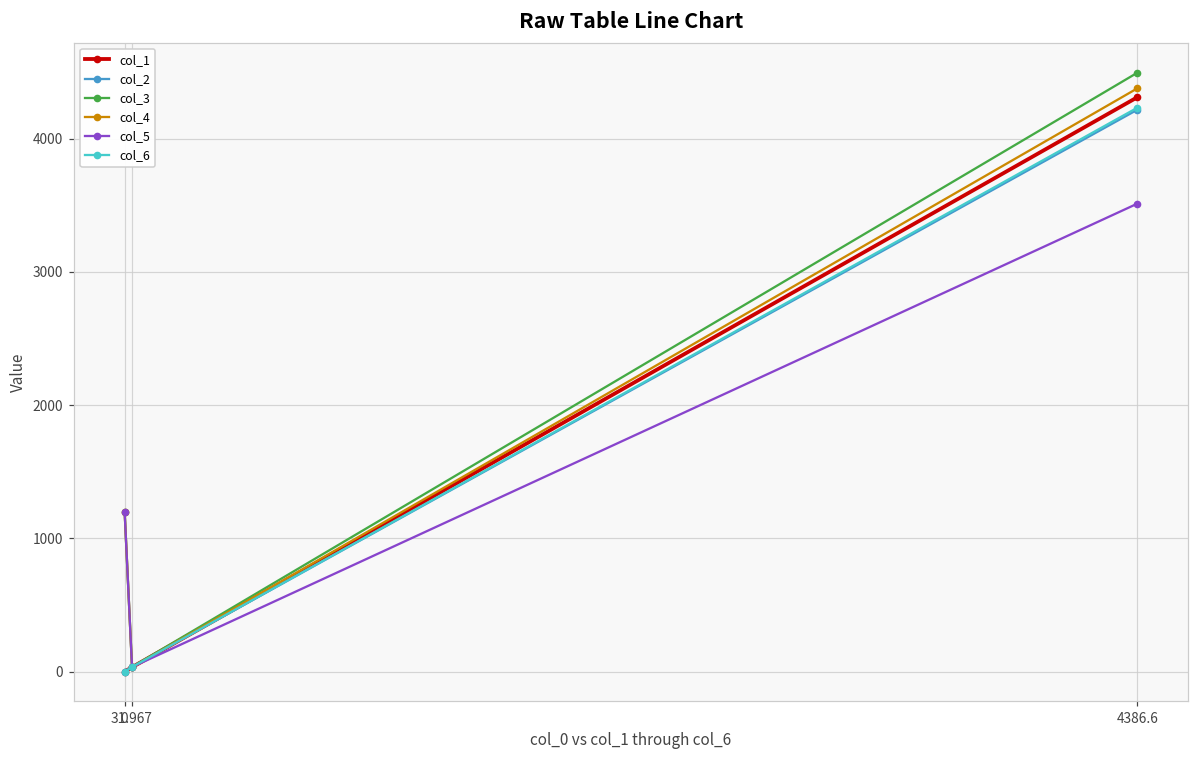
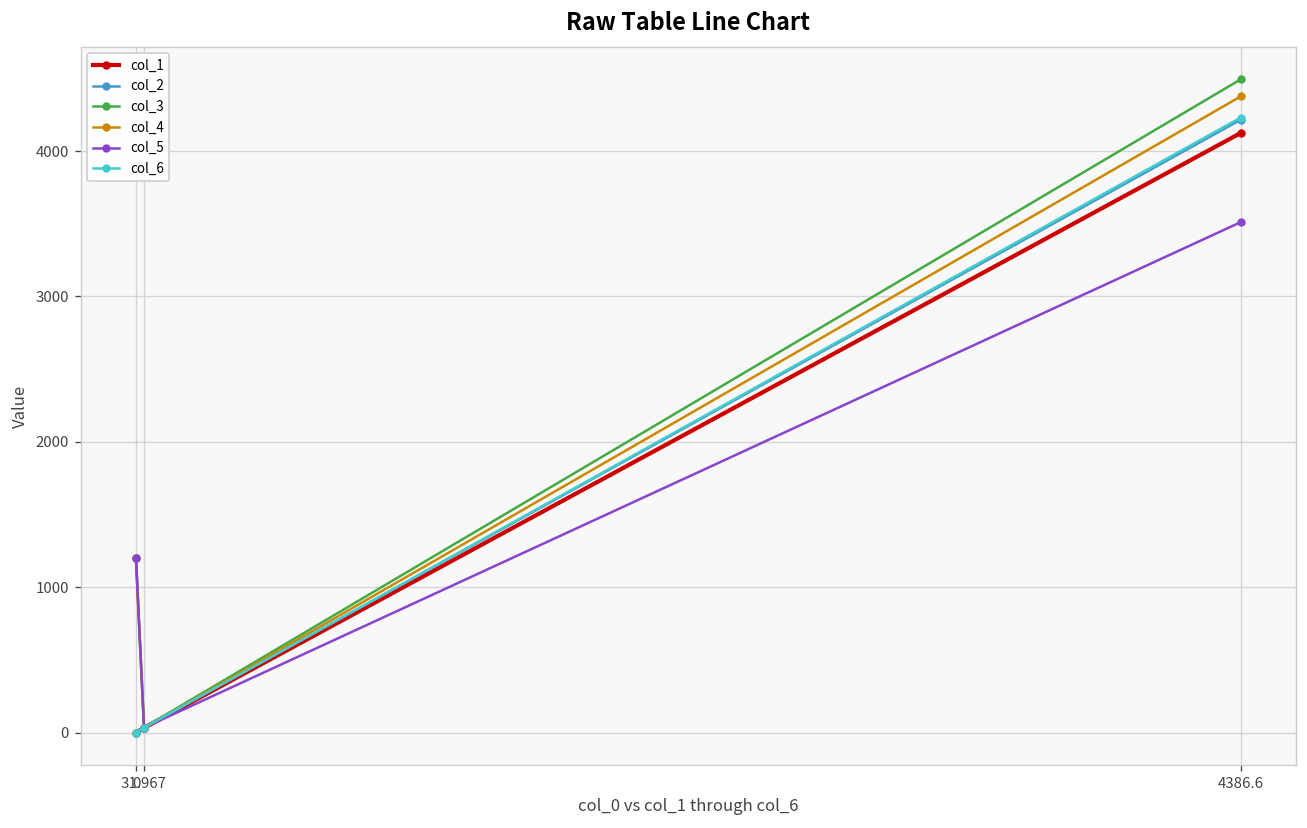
col_1, 4386.6: 4310 -> 4120
